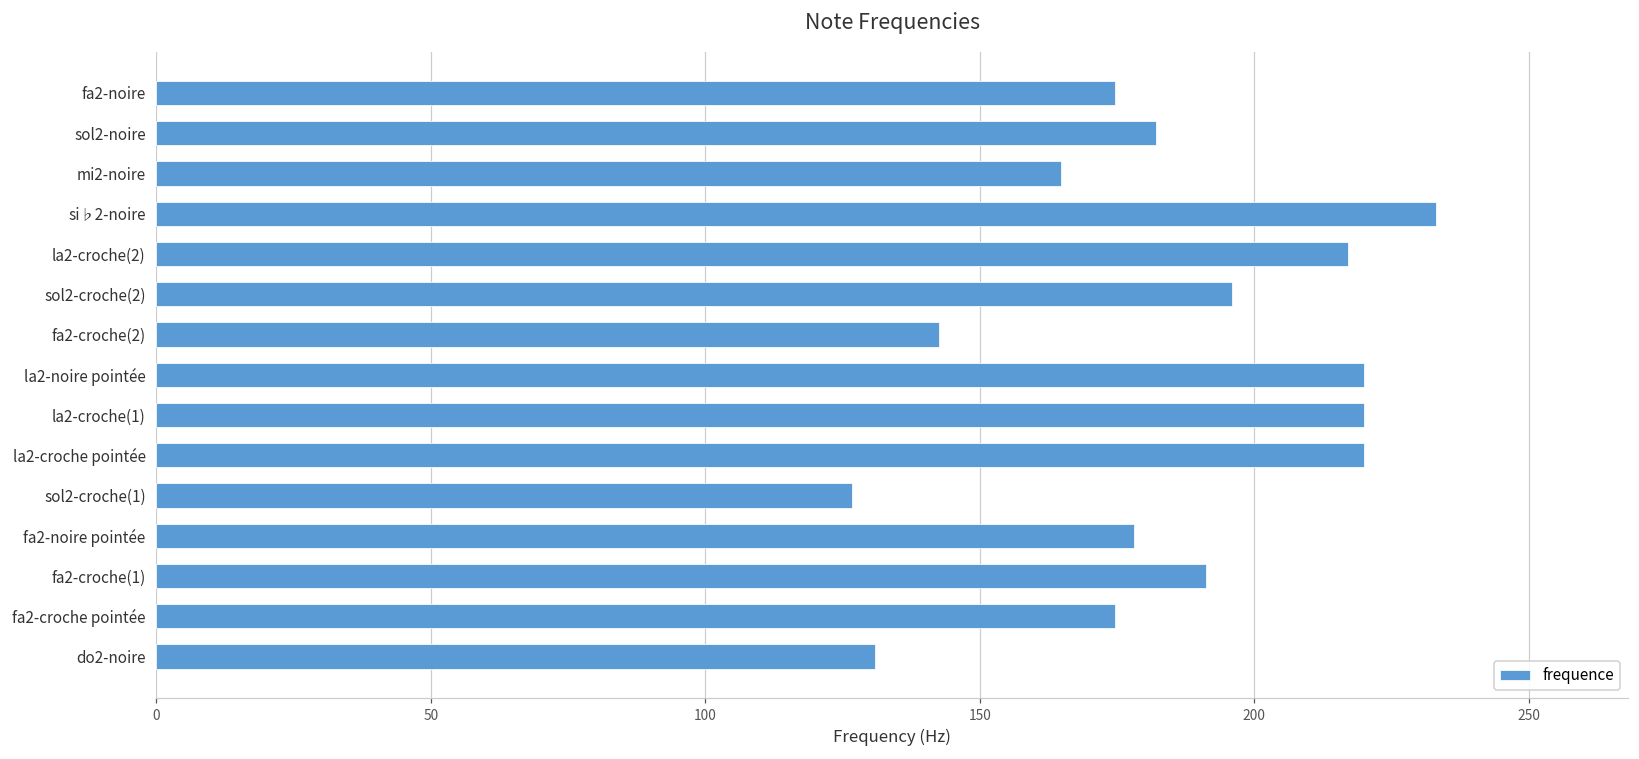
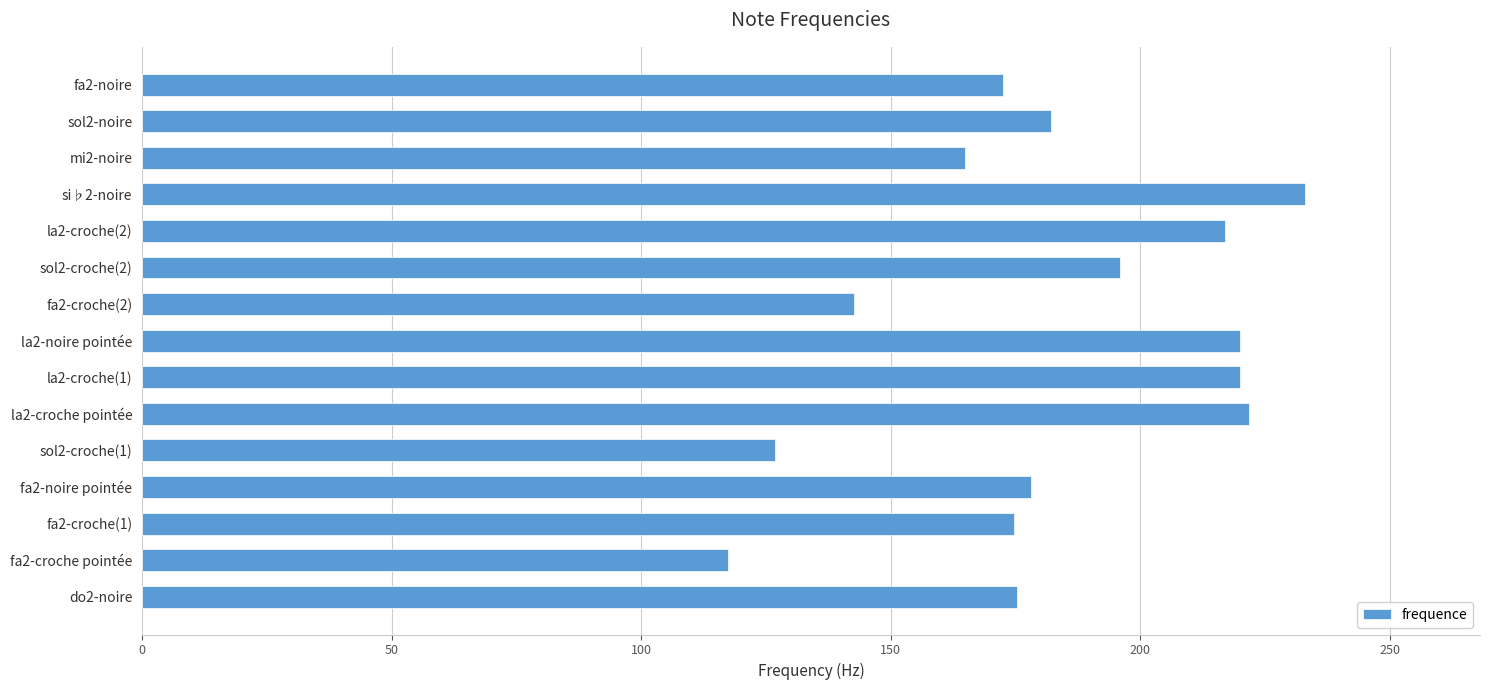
fa2-noire: 175 -> 172
la2-croche pointée: 220 -> 222
fa2-croche(1): 191 -> 175
fa2-croche pointée: 175 -> 117
do2-noire: 131 -> 175
